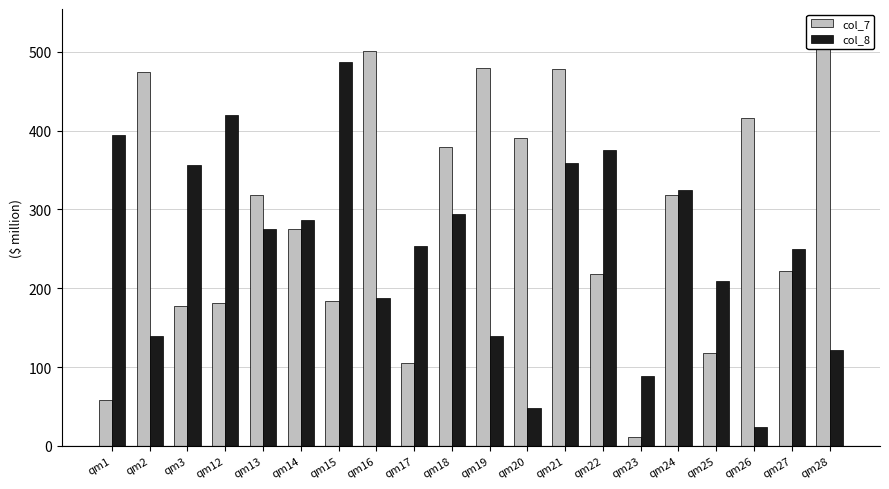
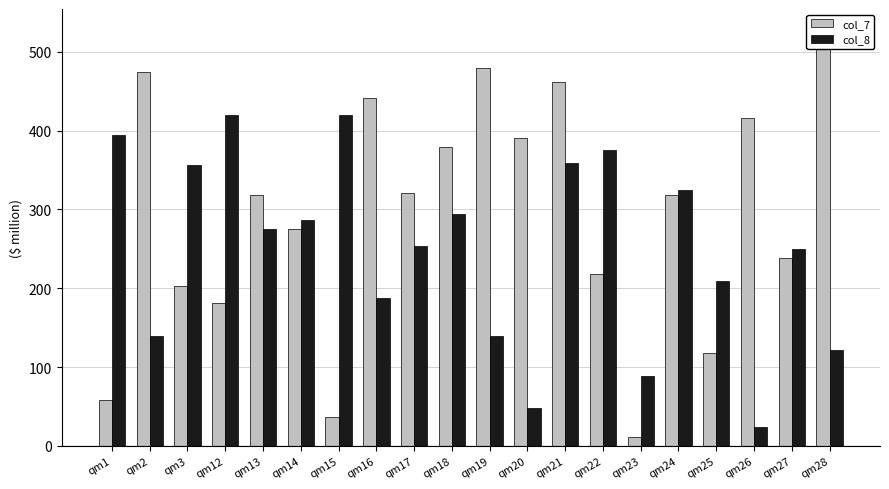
col_7, qm3: 180 -> 200
col_7, qm15: 180 -> 40
col_8, qm15: 490 -> 420
col_7, qm16: 500 -> 440
col_7, qm17: 110 -> 320
col_7, qm21: 480 -> 460
col_7, qm27: 220 -> 240
